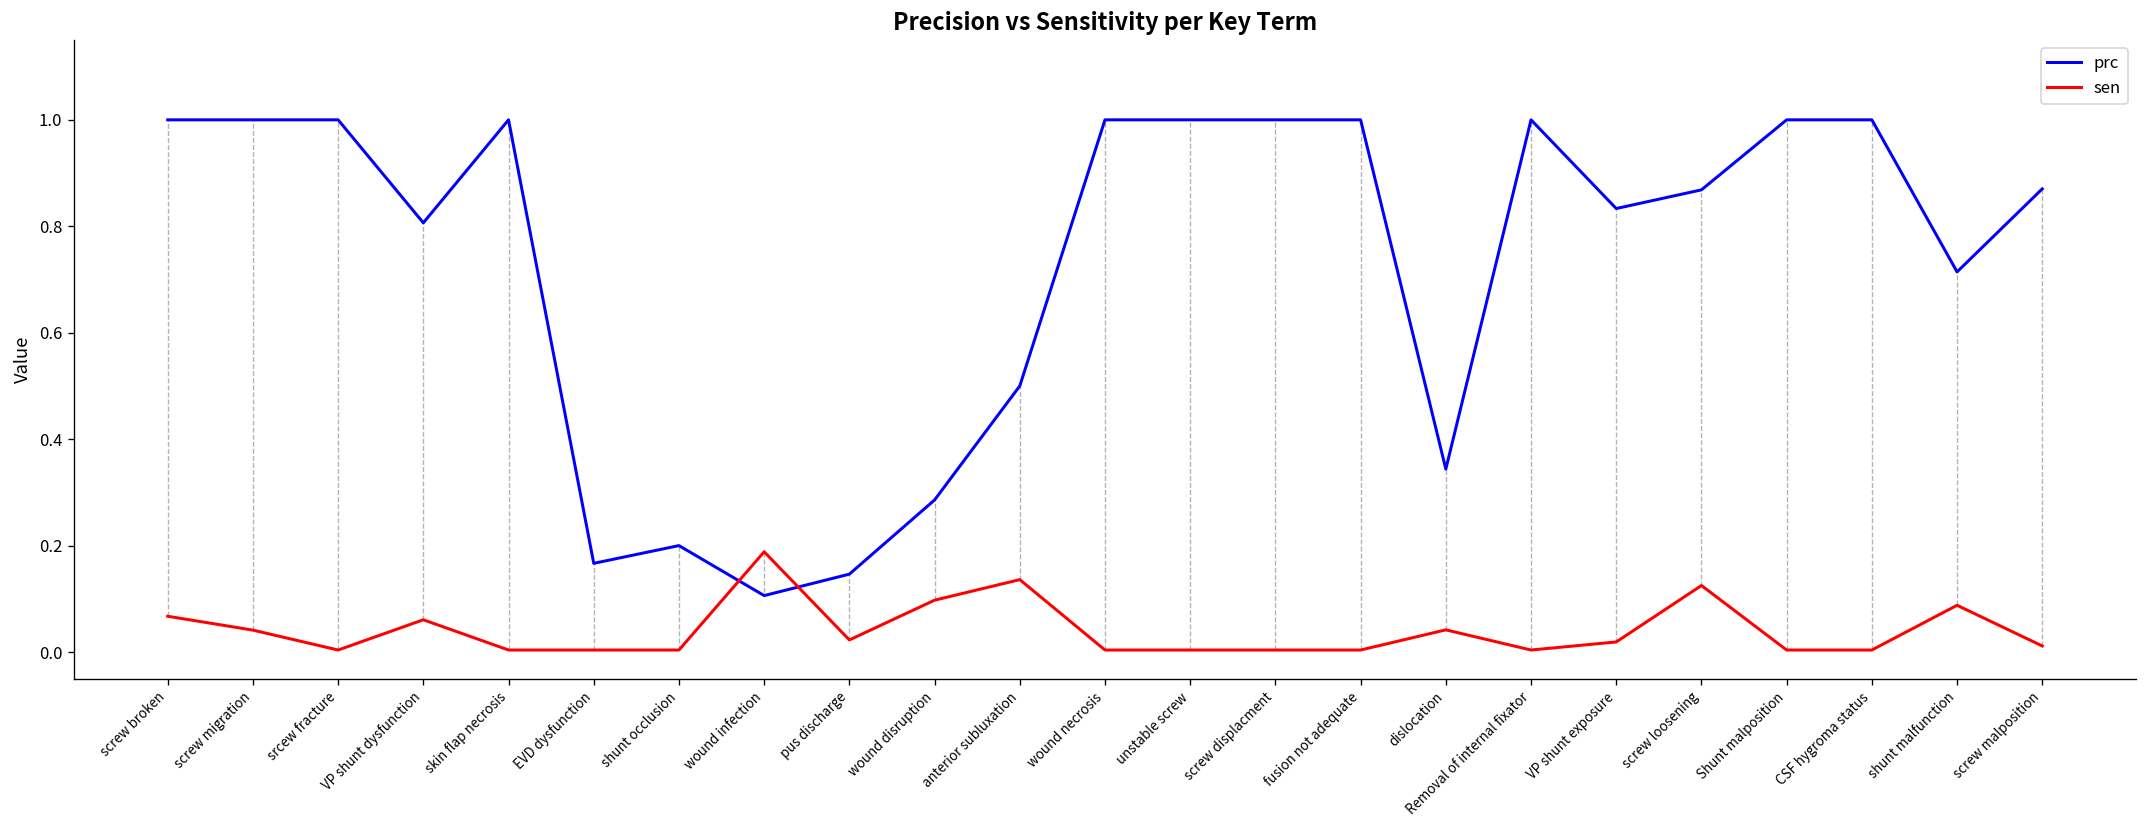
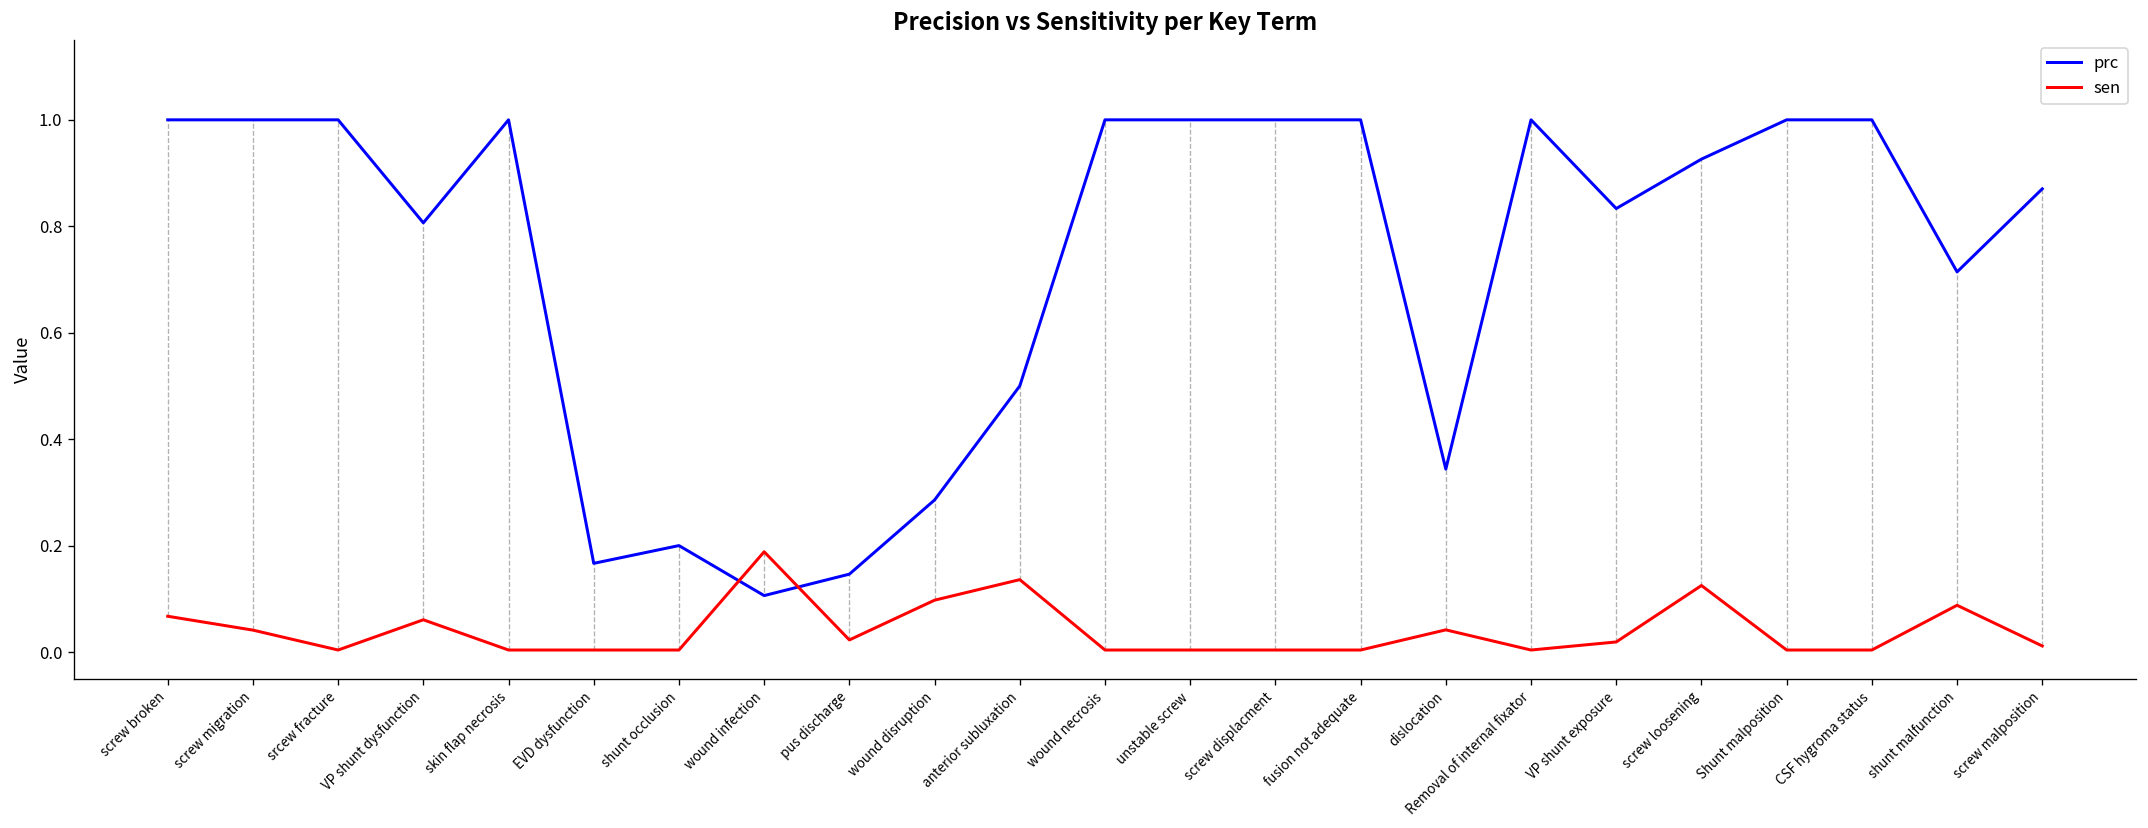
prc, screw loosening: 0.87 -> 0.93
